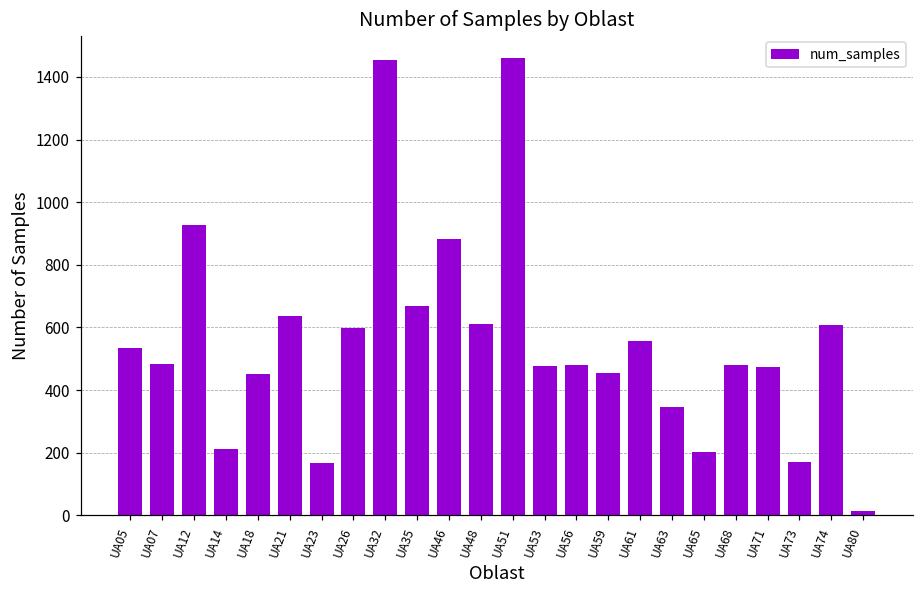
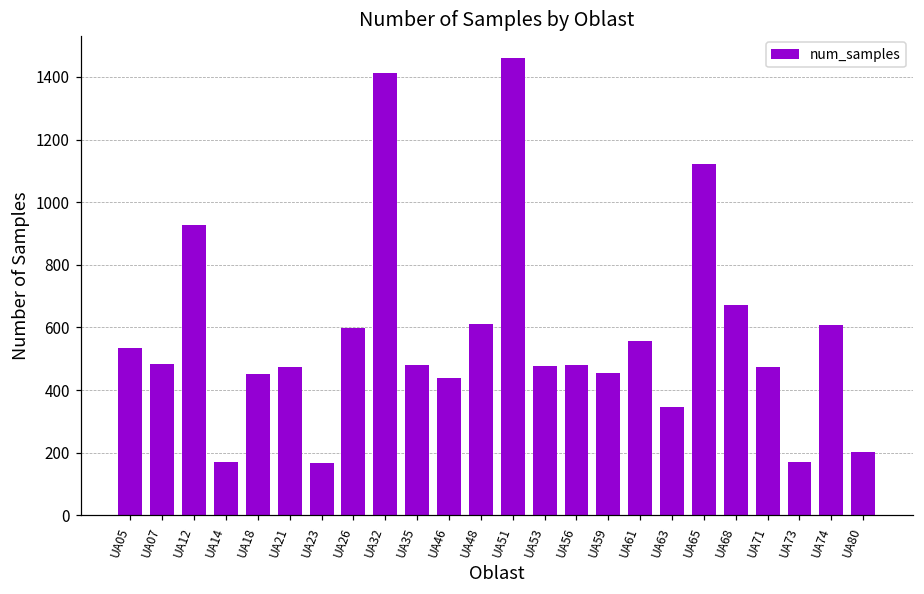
UA14: 210 -> 170
UA21: 640 -> 470
UA32: 1450 -> 1410
UA35: 670 -> 480
UA46: 880 -> 440
UA65: 200 -> 1120
UA68: 480 -> 670
UA80: 10 -> 200
